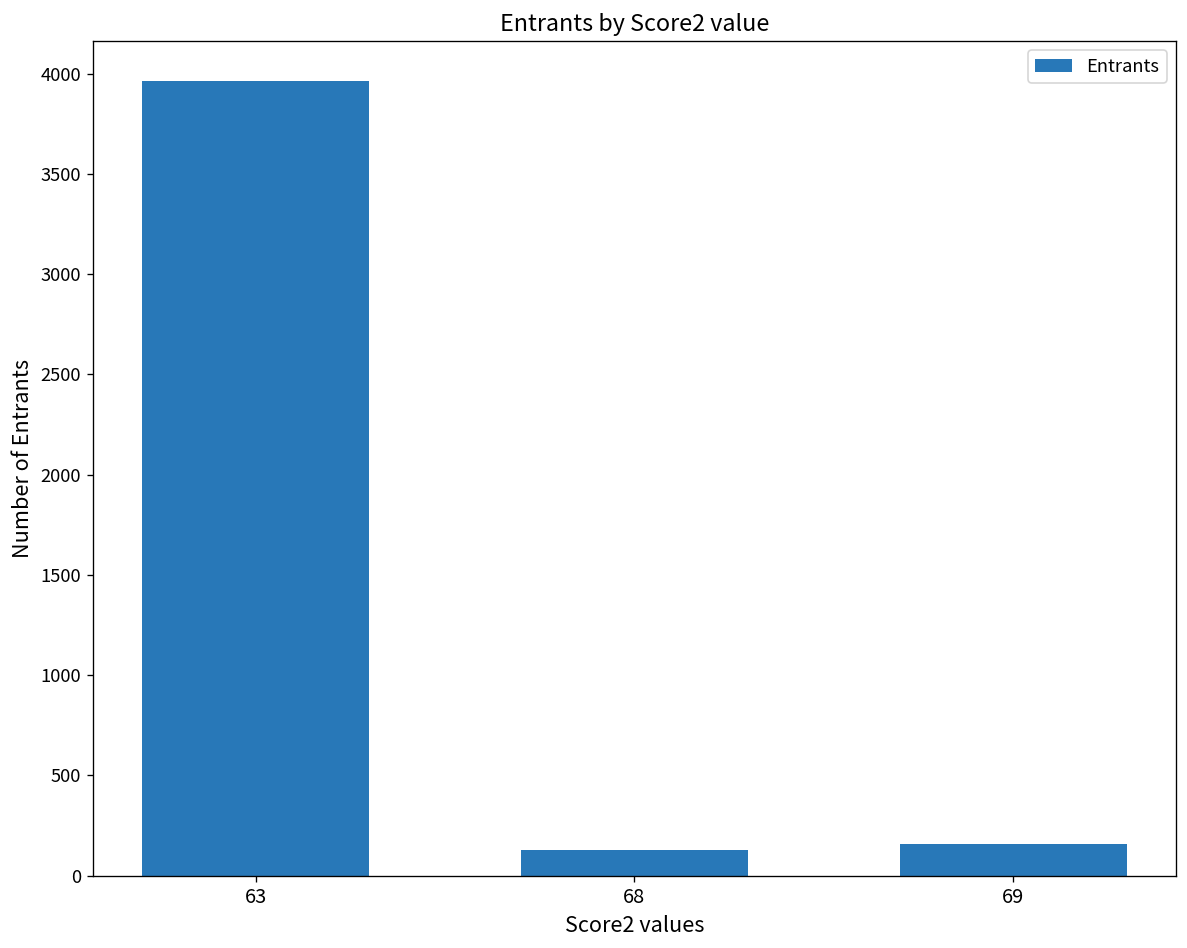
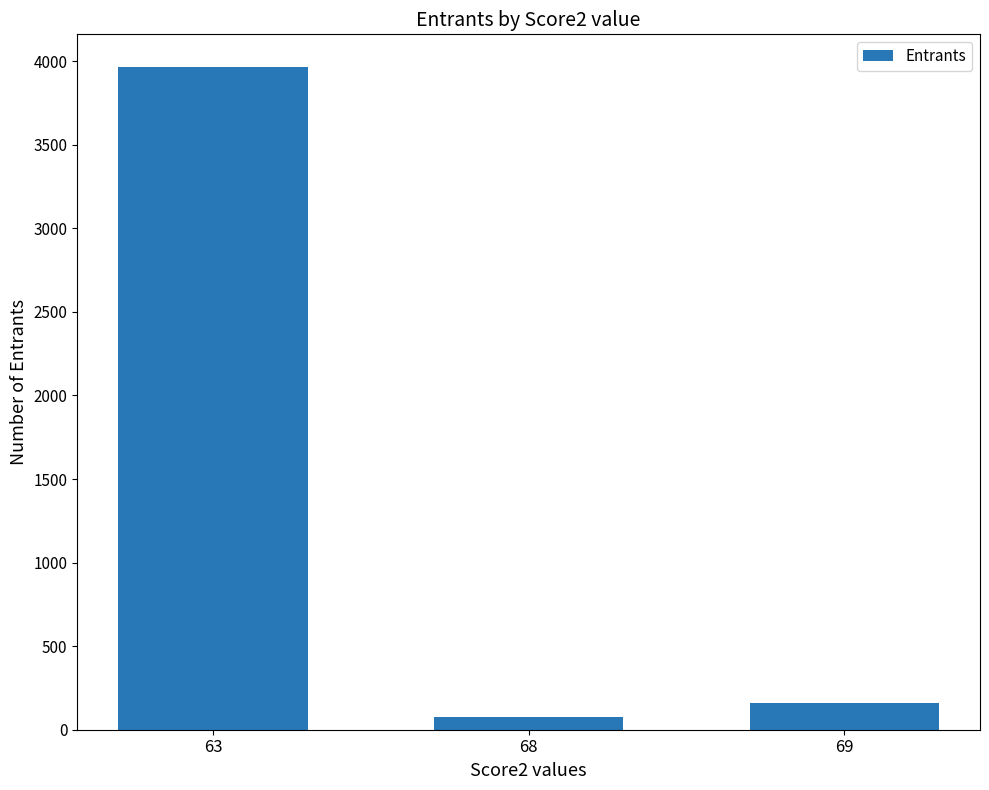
68: 130 -> 80
